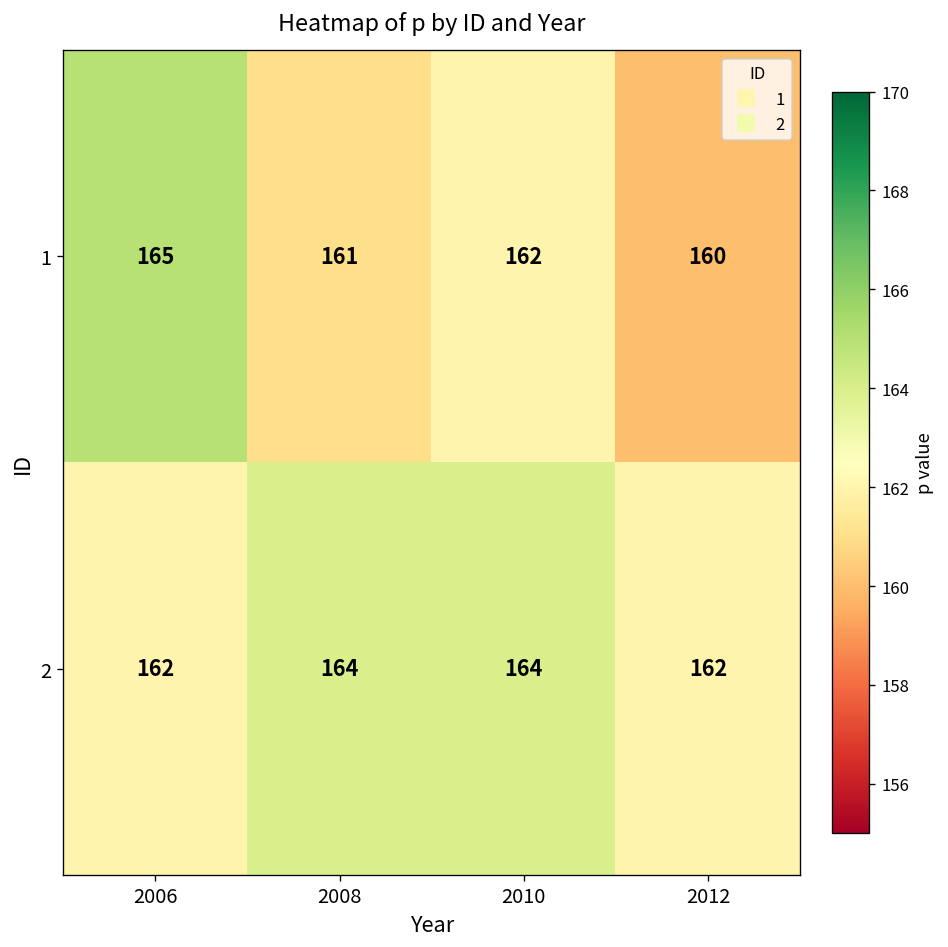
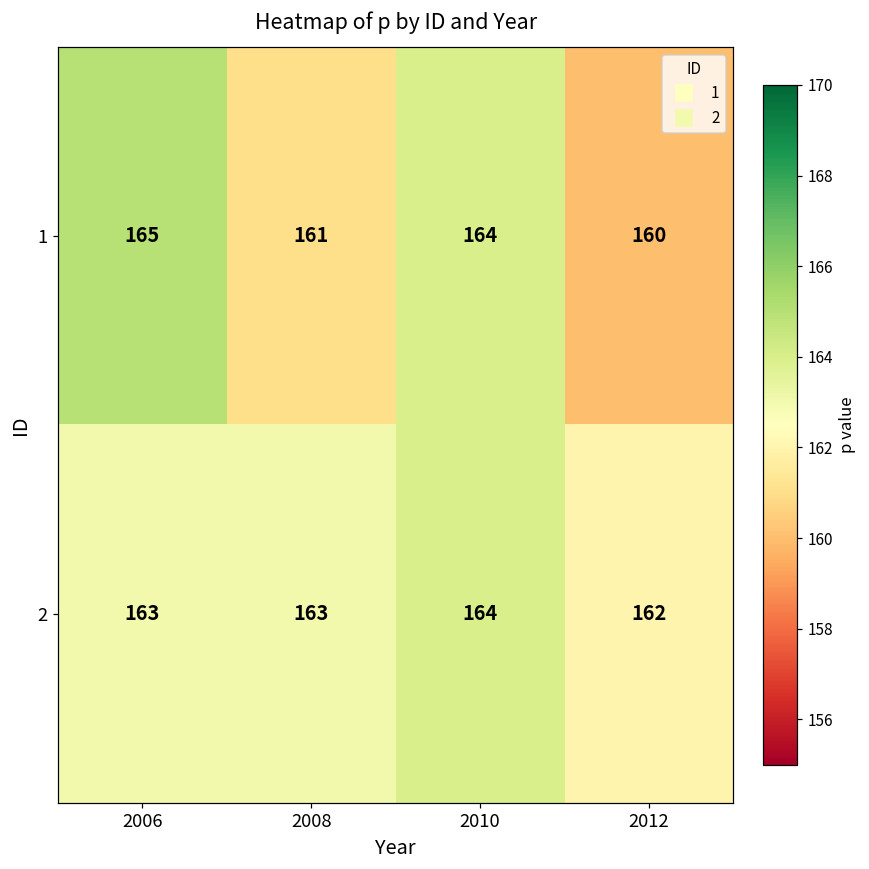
1, 2010: 162 -> 164
2, 2006: 162 -> 163
2, 2008: 164 -> 163
